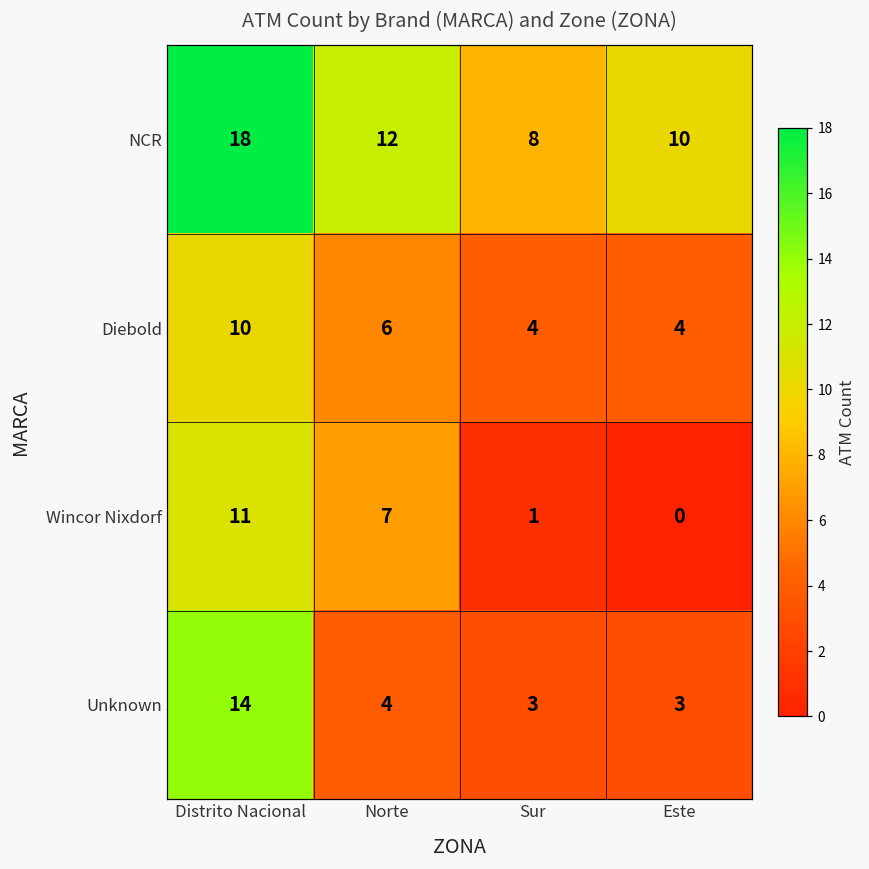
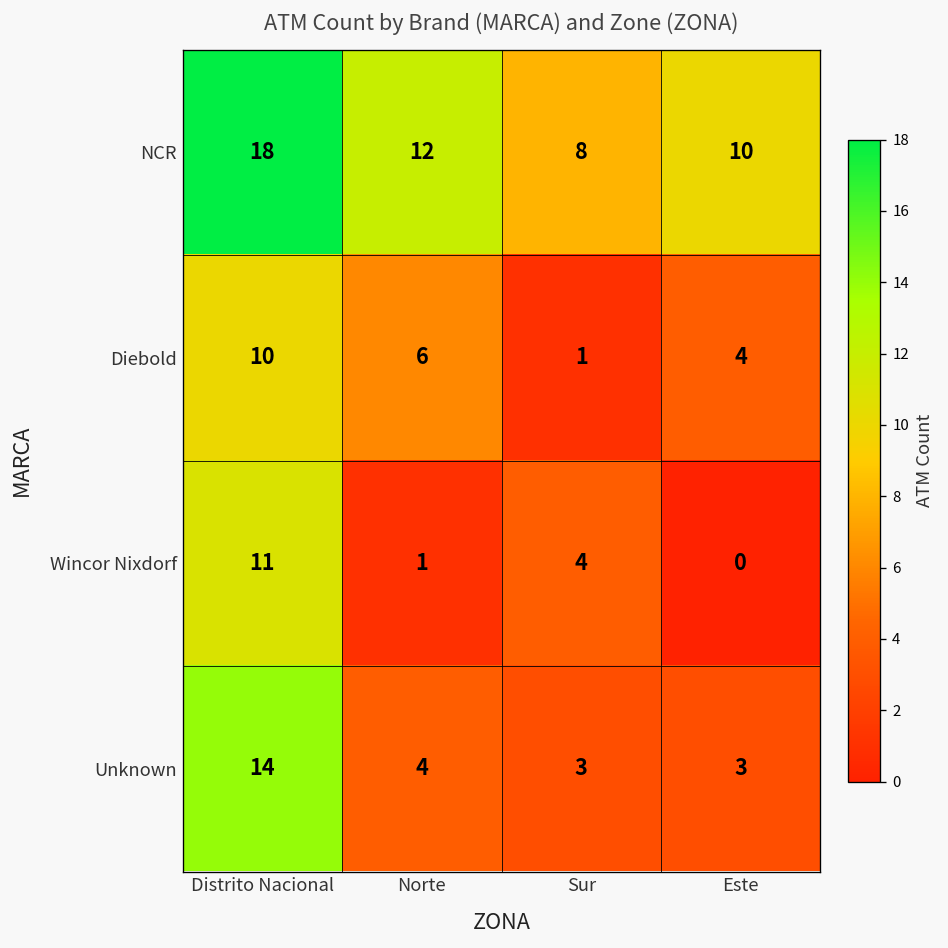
Diebold, Sur: 4 -> 1
Wincor Nixdorf, Norte: 7 -> 1
Wincor Nixdorf, Sur: 1 -> 4
